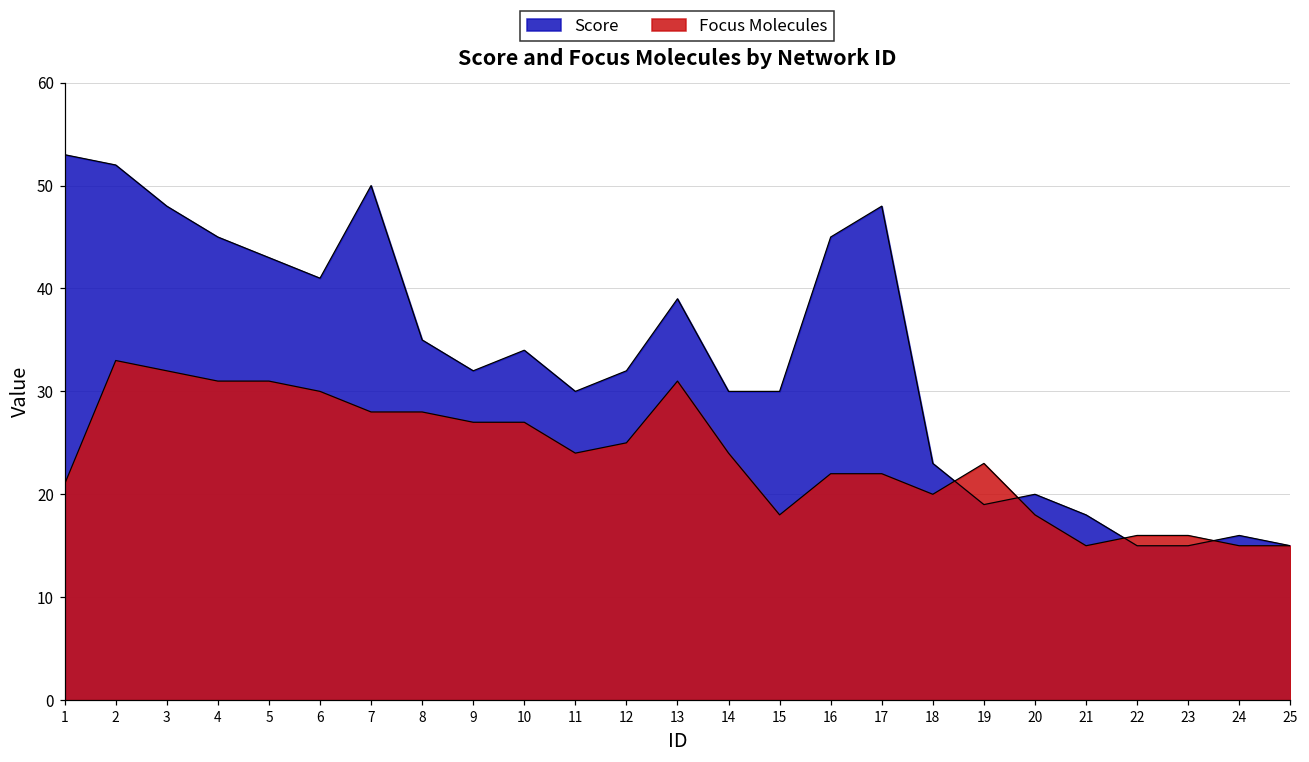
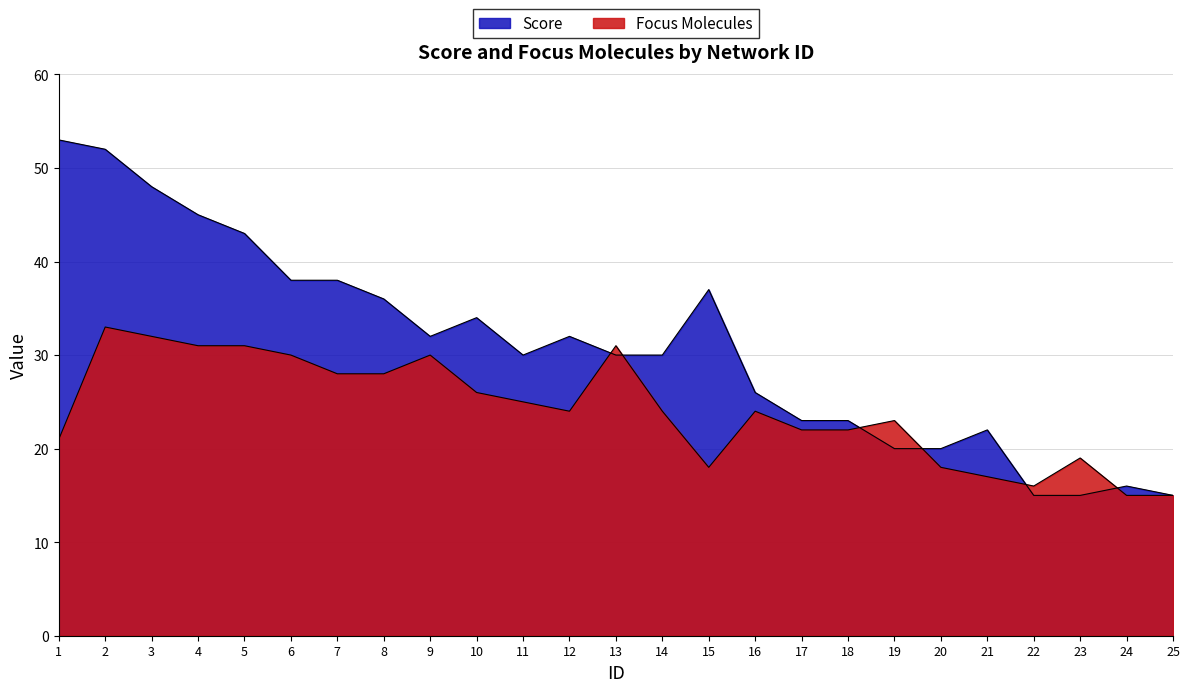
Score, 6: 41 -> 38
Score, 7: 50 -> 38
Score, 8: 35 -> 36
Focus Molecules, 9: 27 -> 30
Focus Molecules, 10: 27 -> 26
Focus Molecules, 11: 24 -> 25
Focus Molecules, 12: 25 -> 24
Score, 13: 39 -> 30
Score, 15: 30 -> 37
Score, 16: 45 -> 26
Focus Molecules, 16: 22 -> 24
Score, 17: 48 -> 23
Focus Molecules, 18: 20 -> 22
Score, 19: 19 -> 20
Score, 21: 18 -> 22
Focus Molecules, 21: 15 -> 17
Focus Molecules, 23: 16 -> 19
